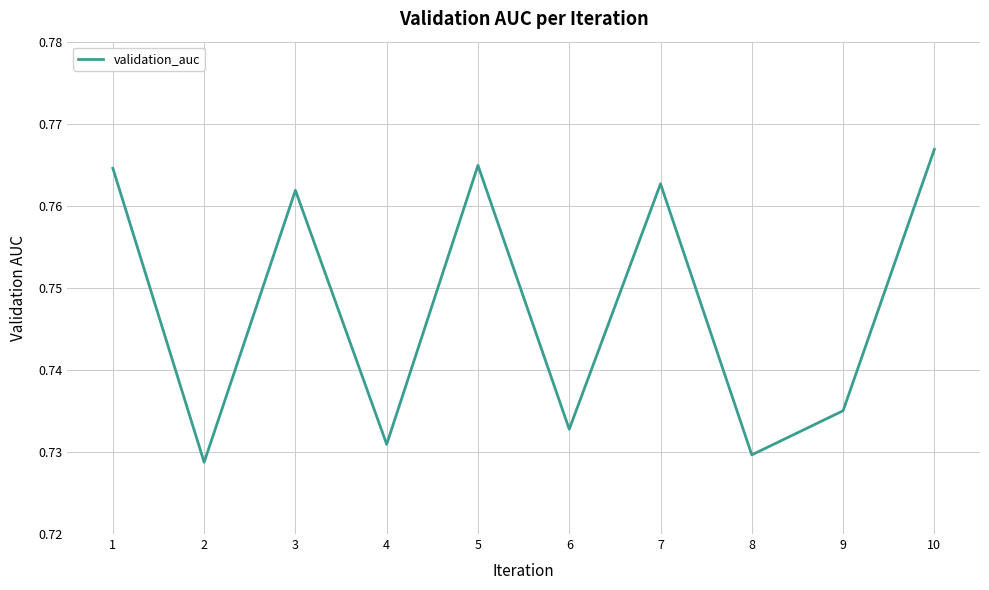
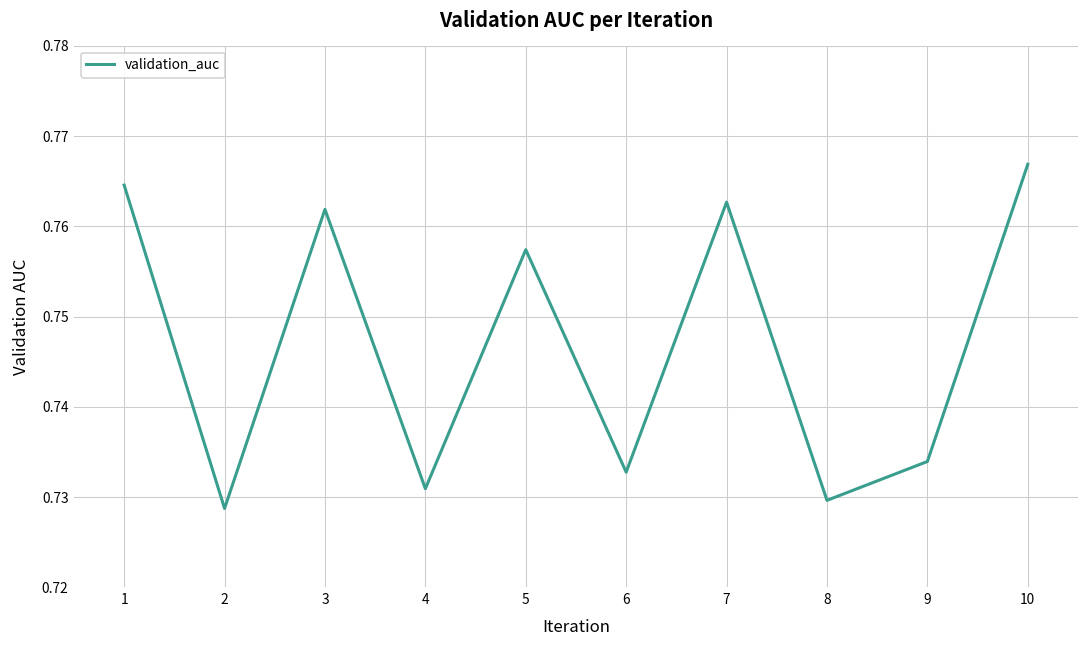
5: 0.765 -> 0.757
9: 0.735 -> 0.734
